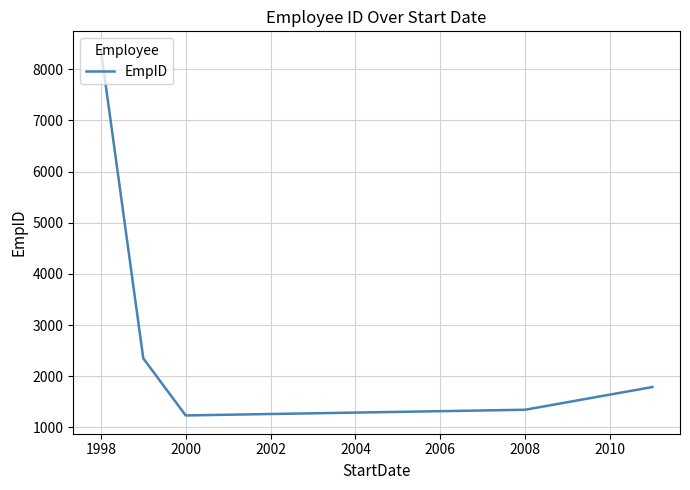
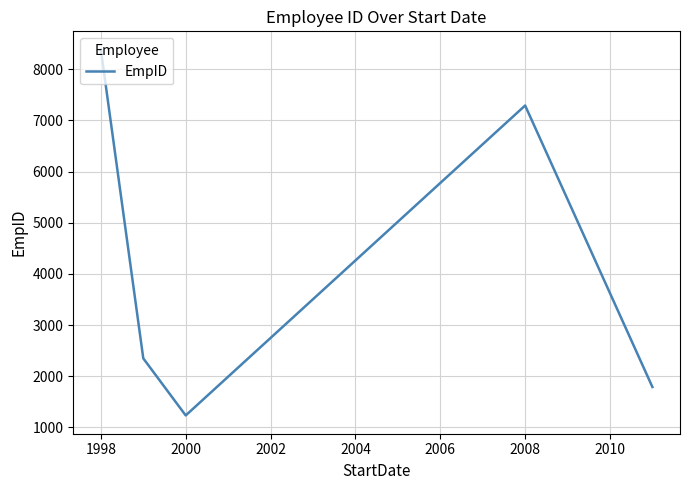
2008: 1300 -> 7300
